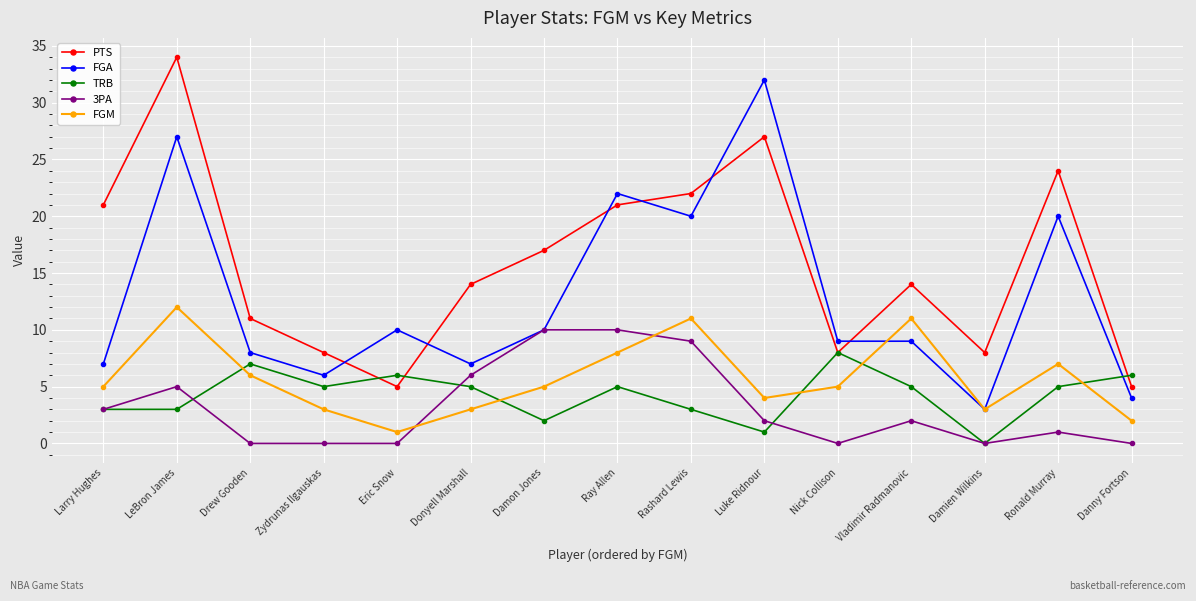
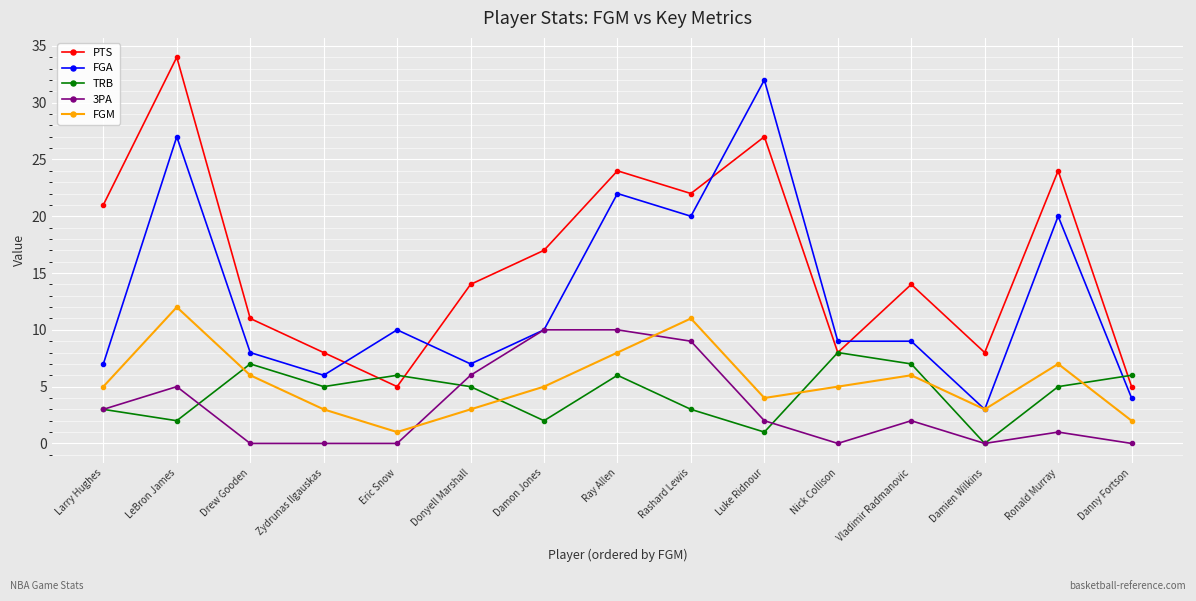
TRB, LeBron James: 3 -> 2
PTS, Ray Allen: 21 -> 24
TRB, Ray Allen: 5 -> 6
TRB, Vladimir Radmanovic: 5 -> 7
FGM, Vladimir Radmanovic: 11 -> 6
